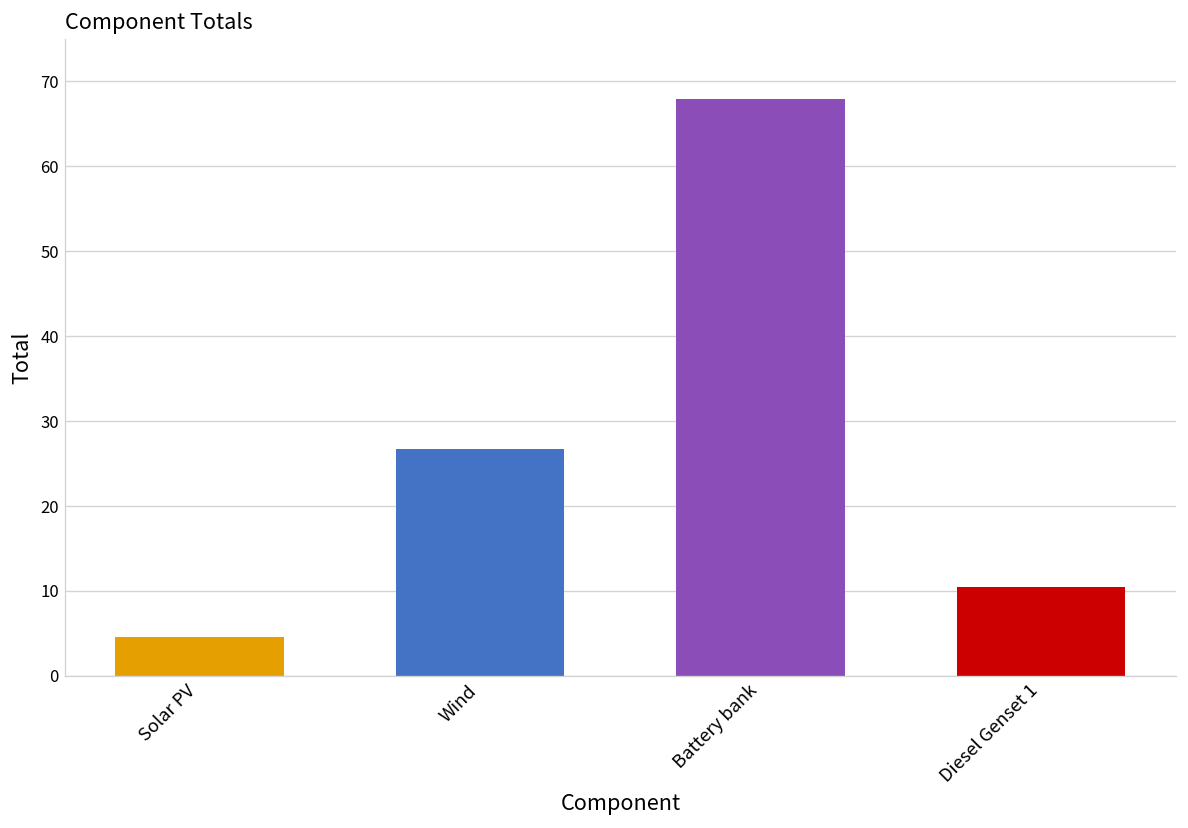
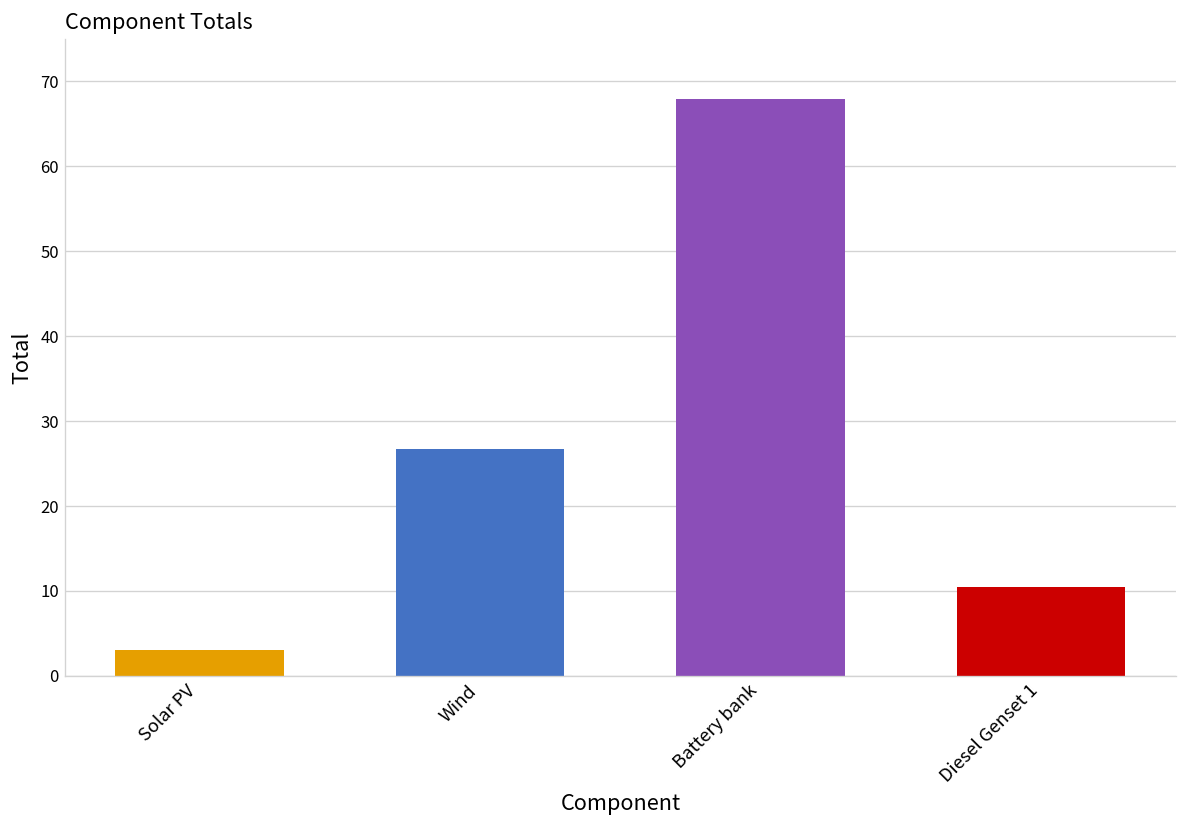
Solar PV: 5 -> 3
